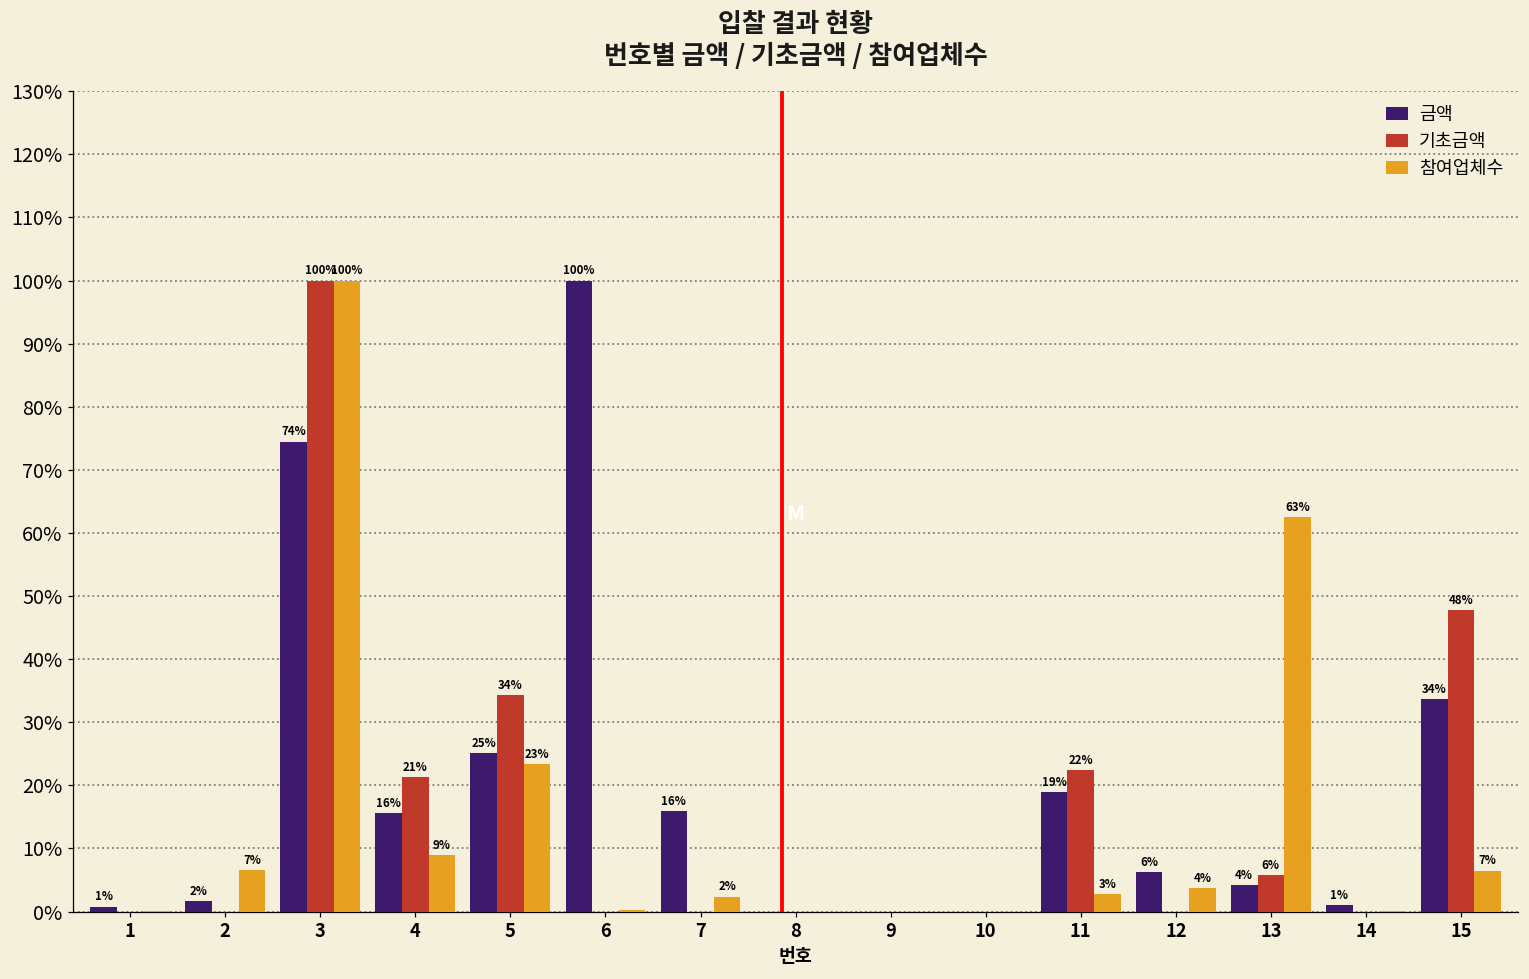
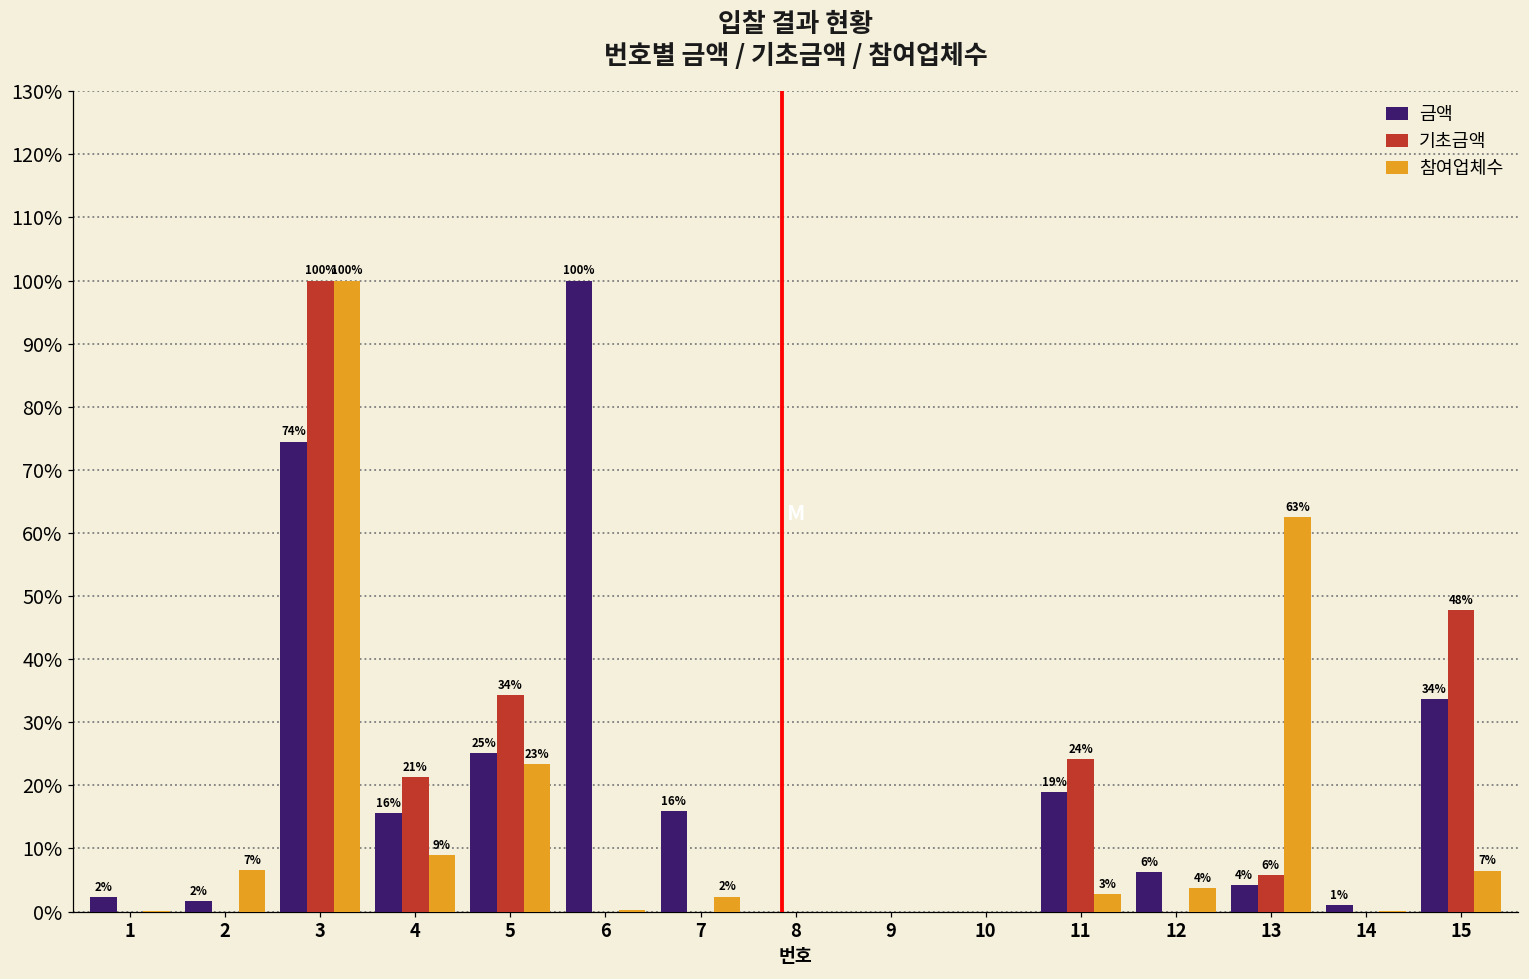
금액, 1: 1% -> 2%
기초금액, 11: 22% -> 24%
